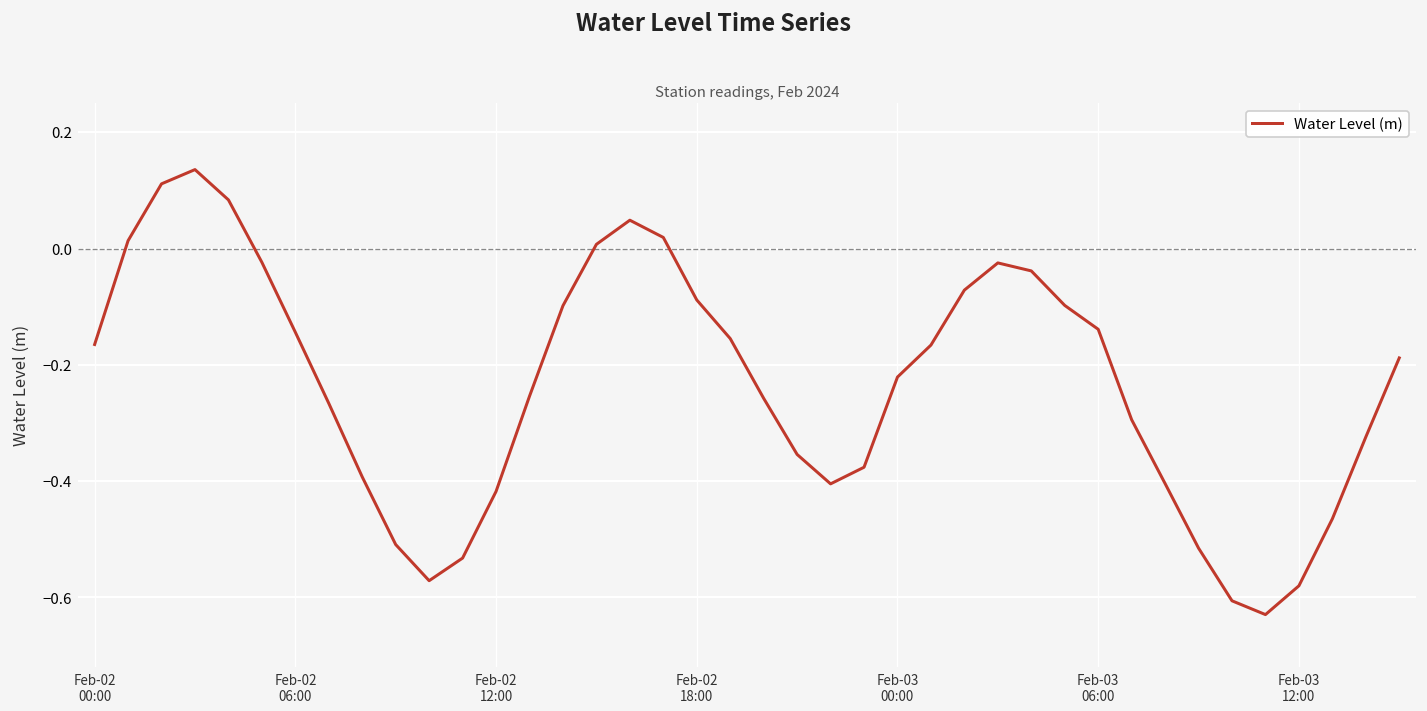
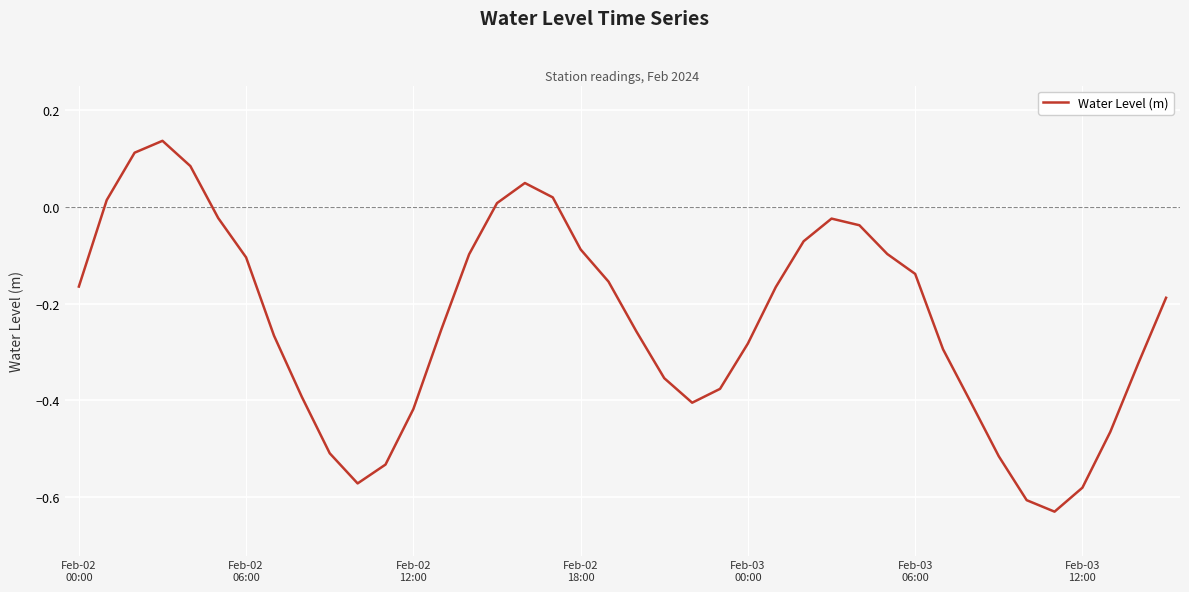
Feb-02 06:00: -0.14 -> -0.10
Feb-03 00:00: -0.22 -> -0.28
